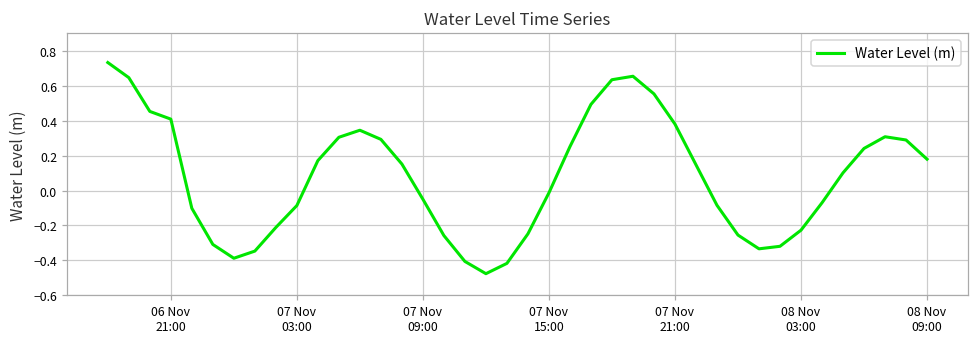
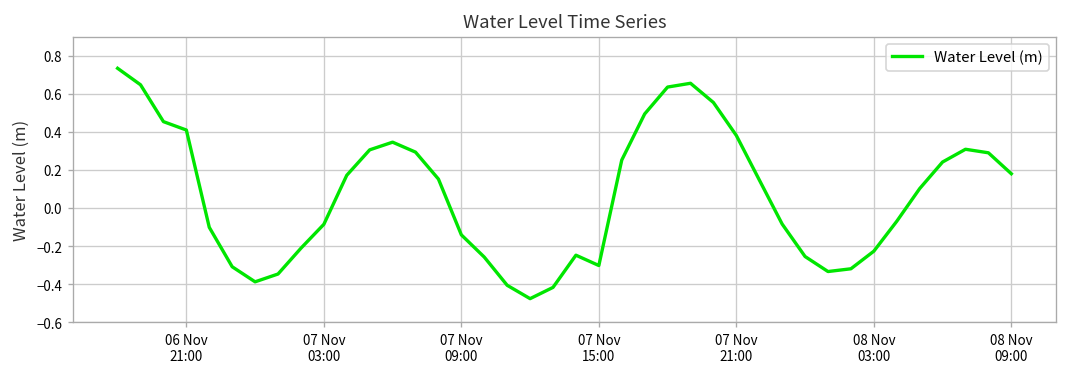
07 Nov 09:00: -0.05 -> -0.14
07 Nov 15:00: -0.01 -> -0.30
